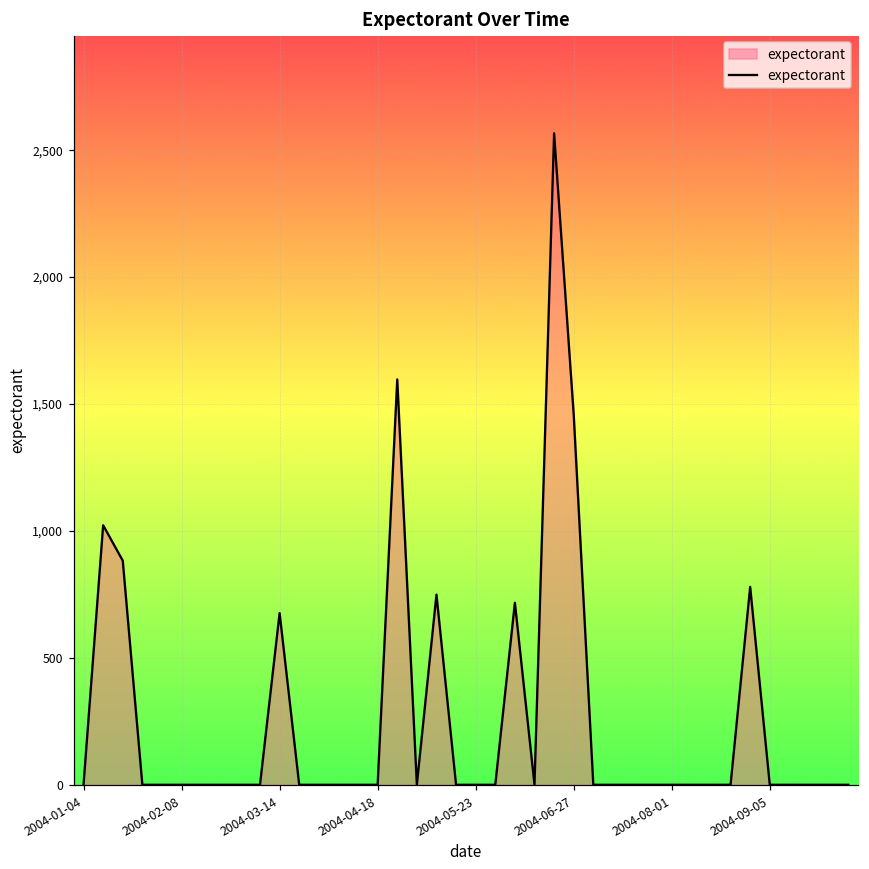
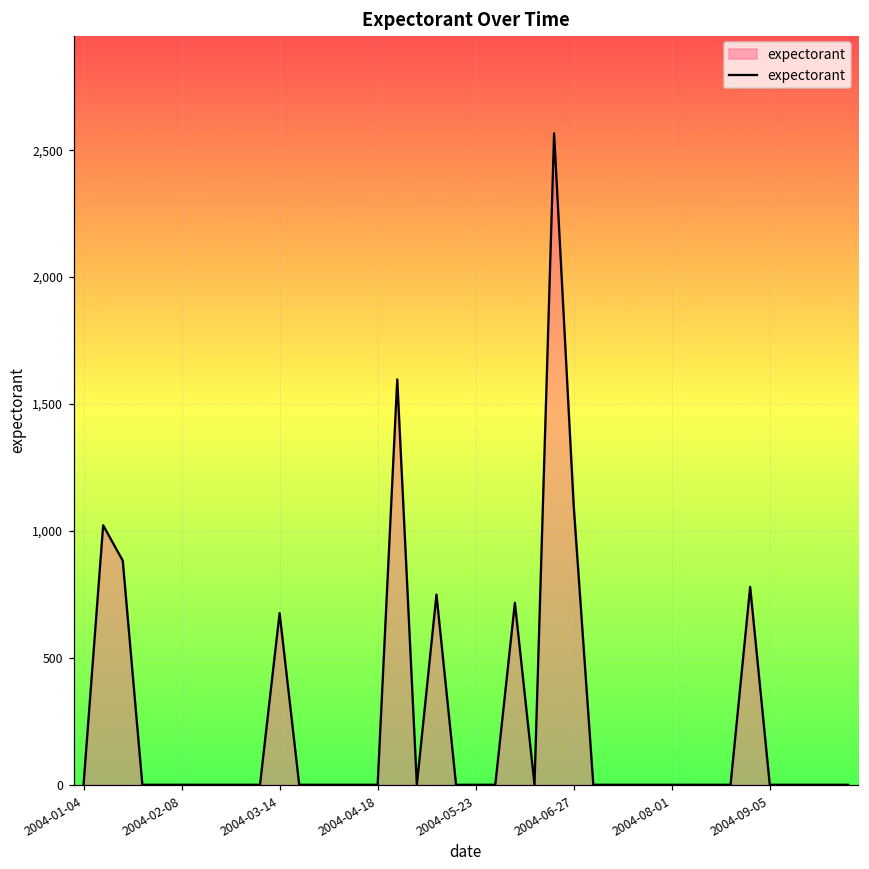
2004-06-27: 1,460 -> 1,100
